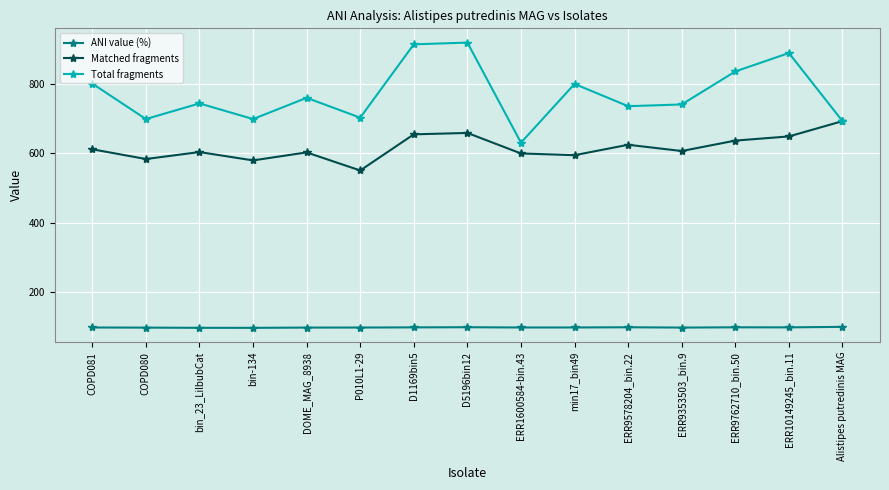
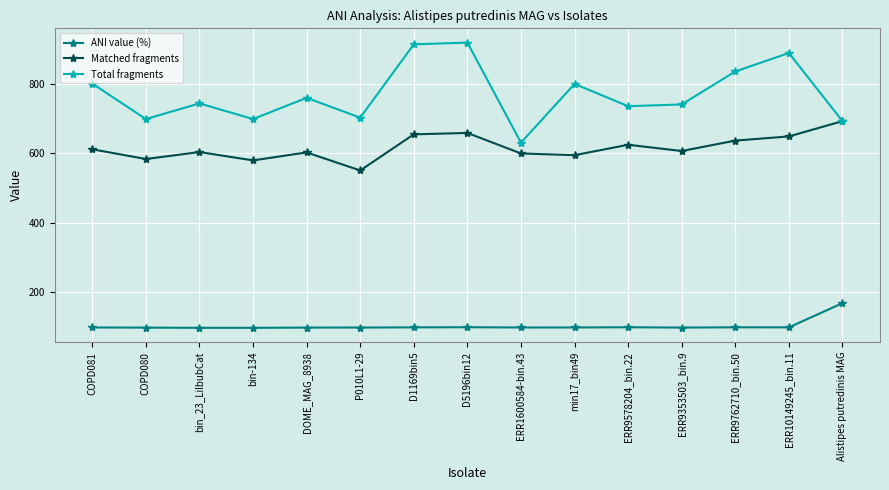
ANI value (%), Alistipes putredinis MAG: 100 -> 170
